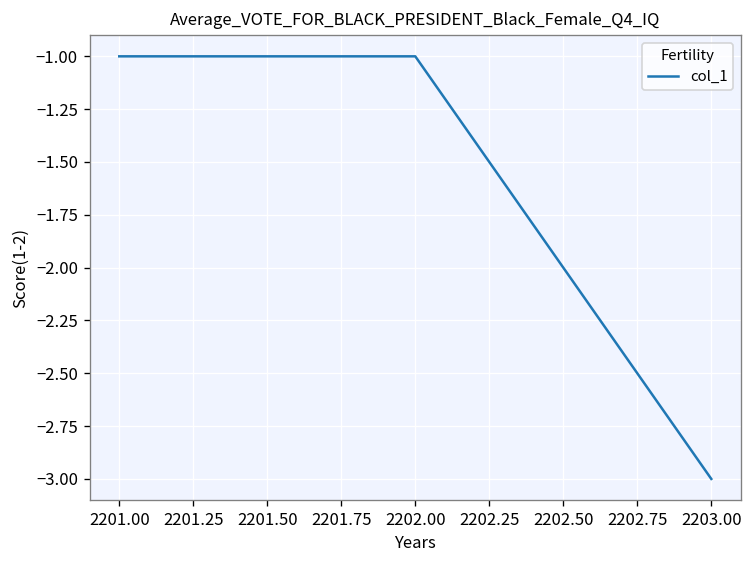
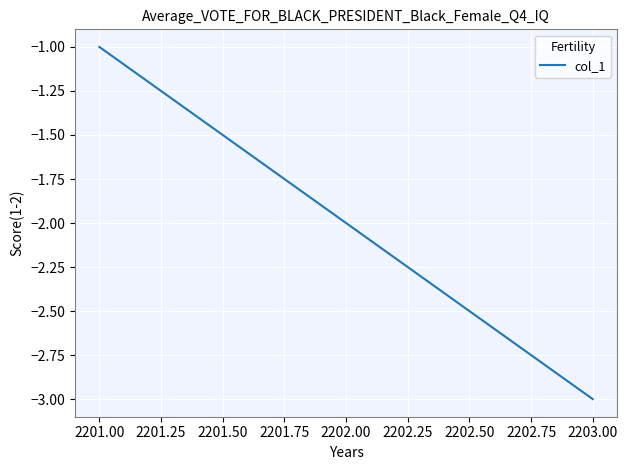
2202.00: -1 -> -2
